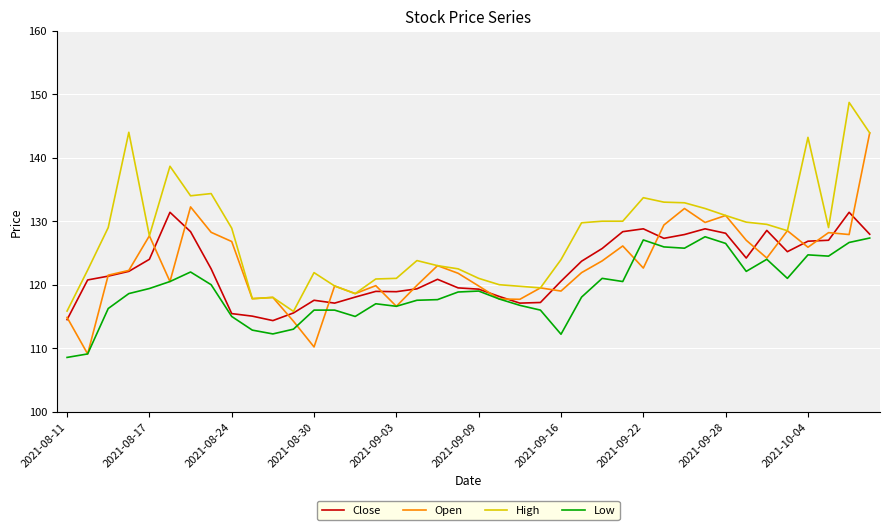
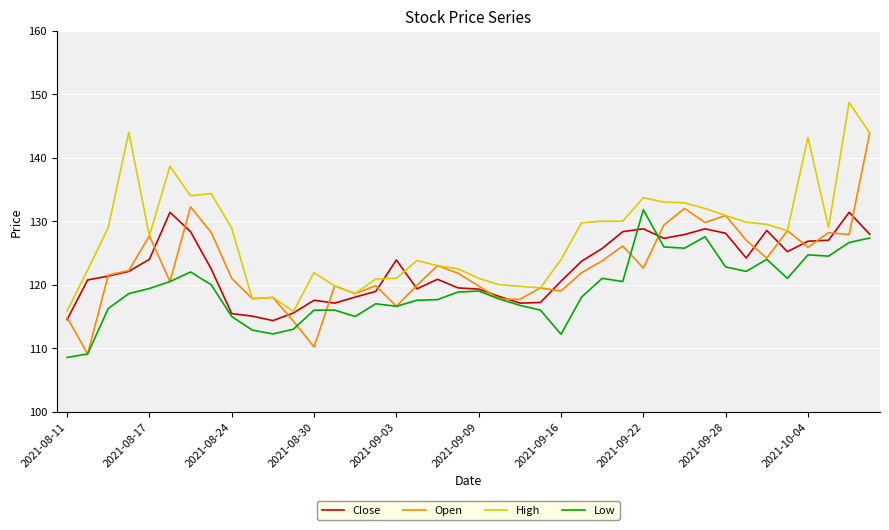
Open, 2021-08-24: 127 -> 121
Close, 2021-09-03: 119 -> 124
Low, 2021-09-22: 127 -> 132
Low, 2021-09-28: 127 -> 123
